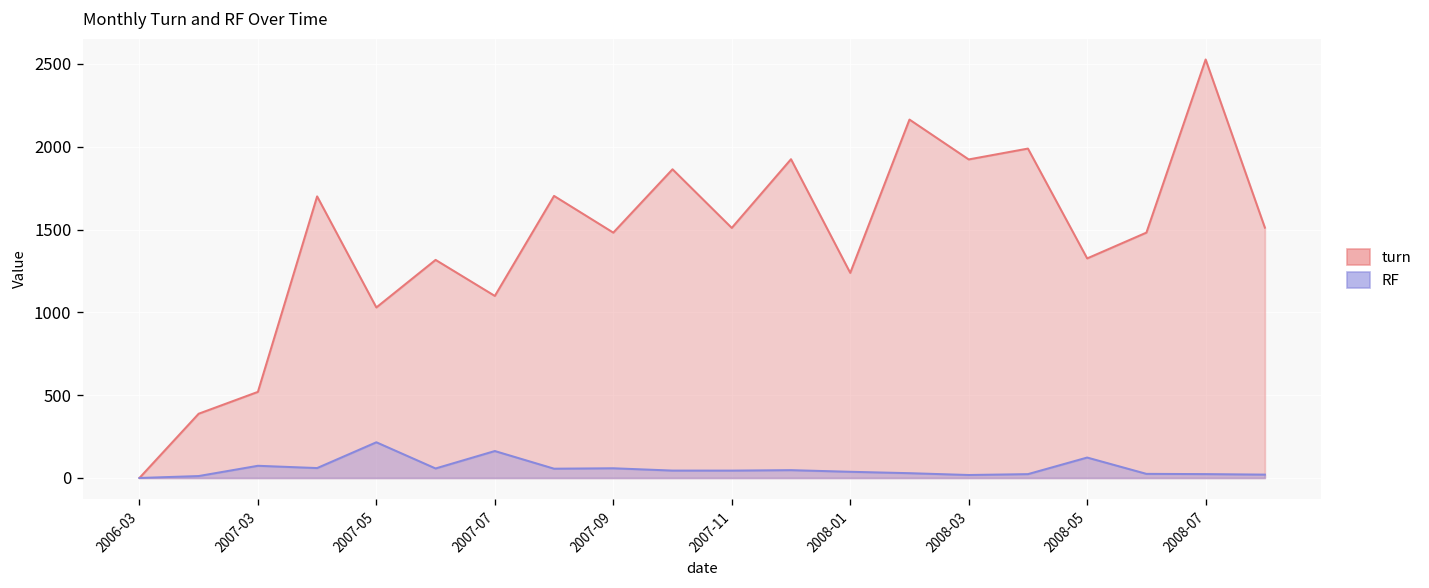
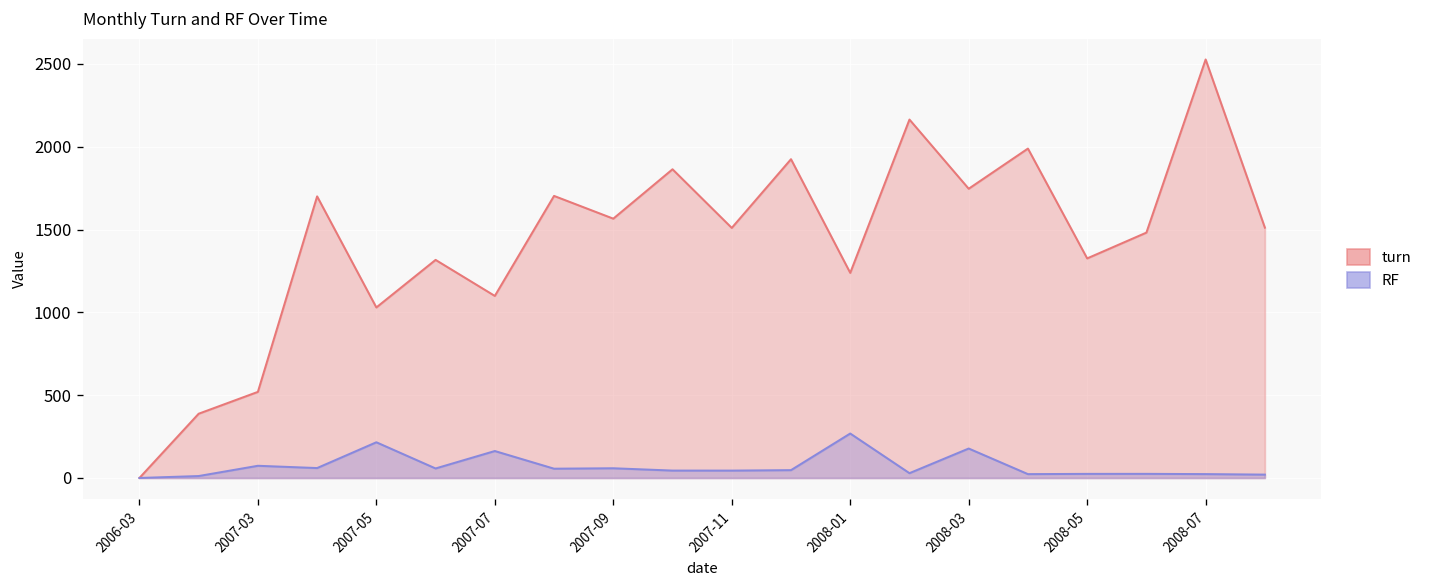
turn, 2007-09: 1480 -> 1570
RF, 2008-01: 40 -> 270
turn, 2008-03: 1920 -> 1750
RF, 2008-03: 20 -> 180
RF, 2008-05: 120 -> 20
